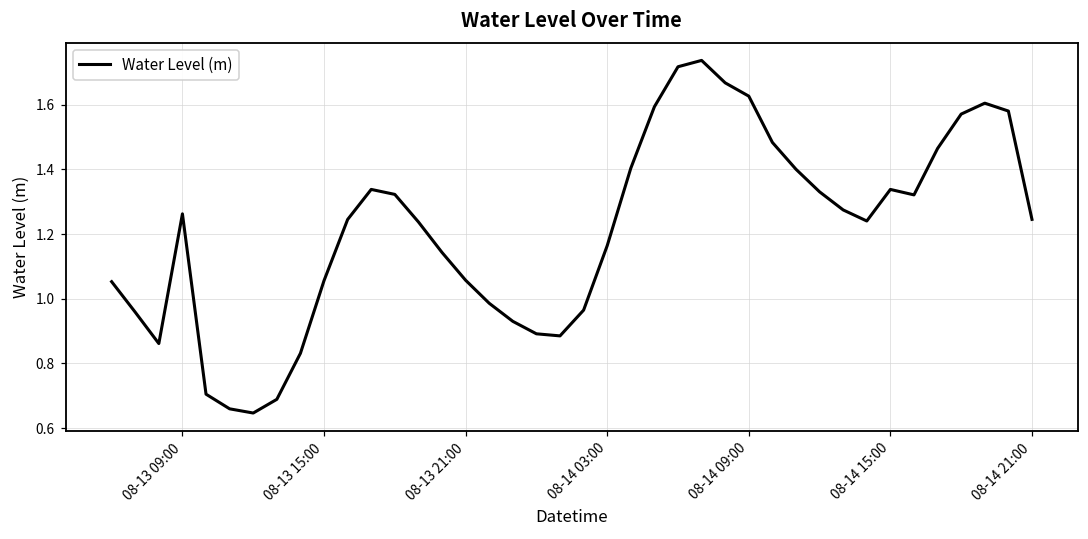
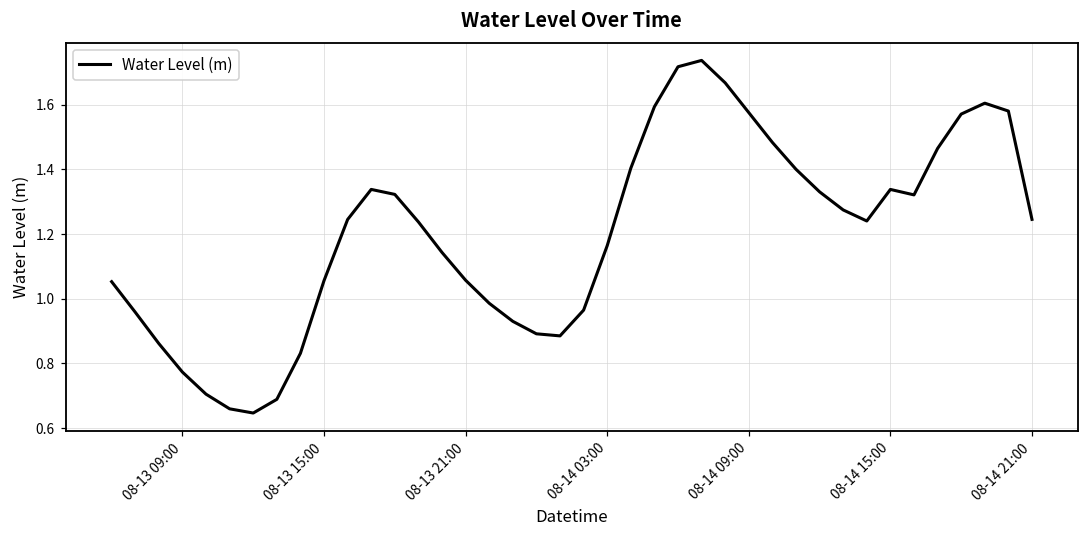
08-13 09:00: 1.26 -> 0.77
08-14 09:00: 1.63 -> 1.58
